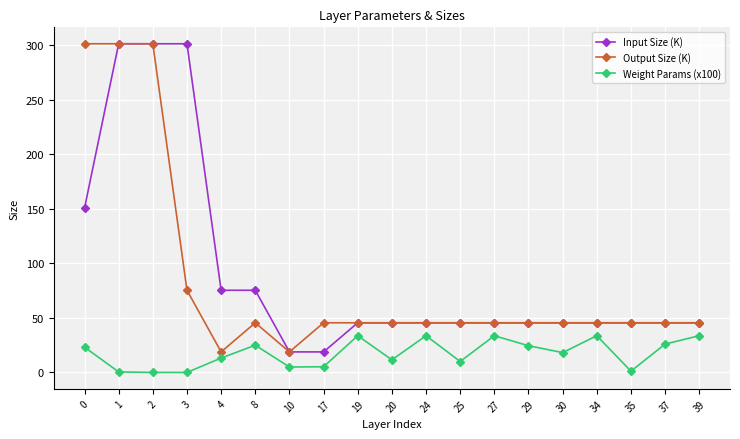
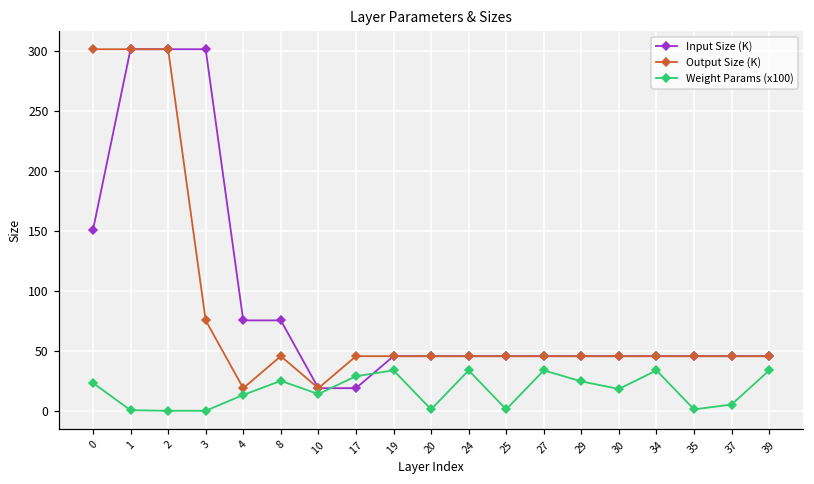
Weight Params (x100), 10: 5 -> 14
Weight Params (x100), 17: 5 -> 29
Weight Params (x100), 20: 12 -> 1
Weight Params (x100), 25: 10 -> 1
Weight Params (x100), 37: 26 -> 5
